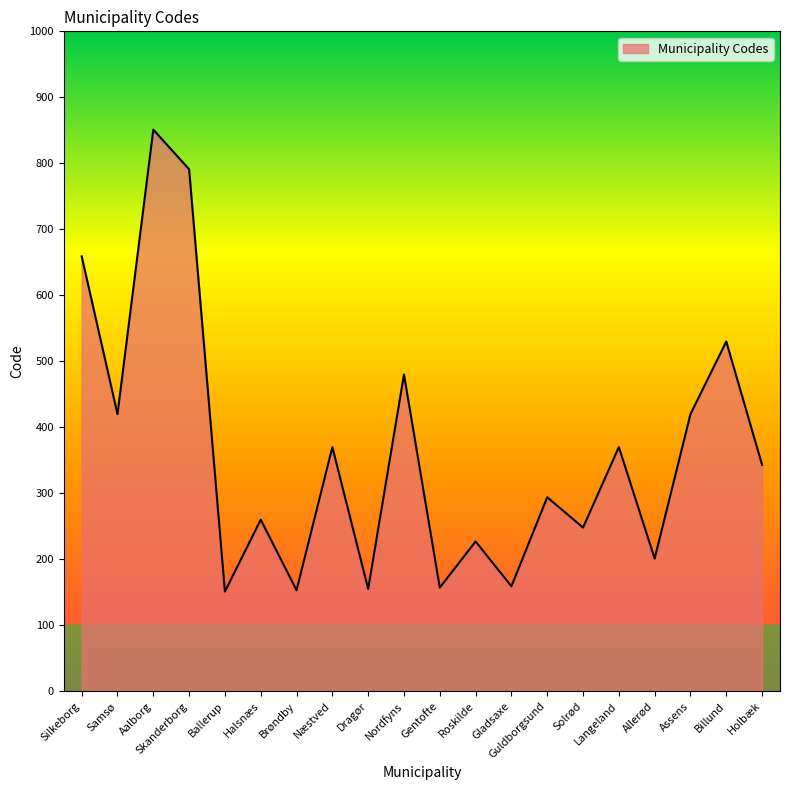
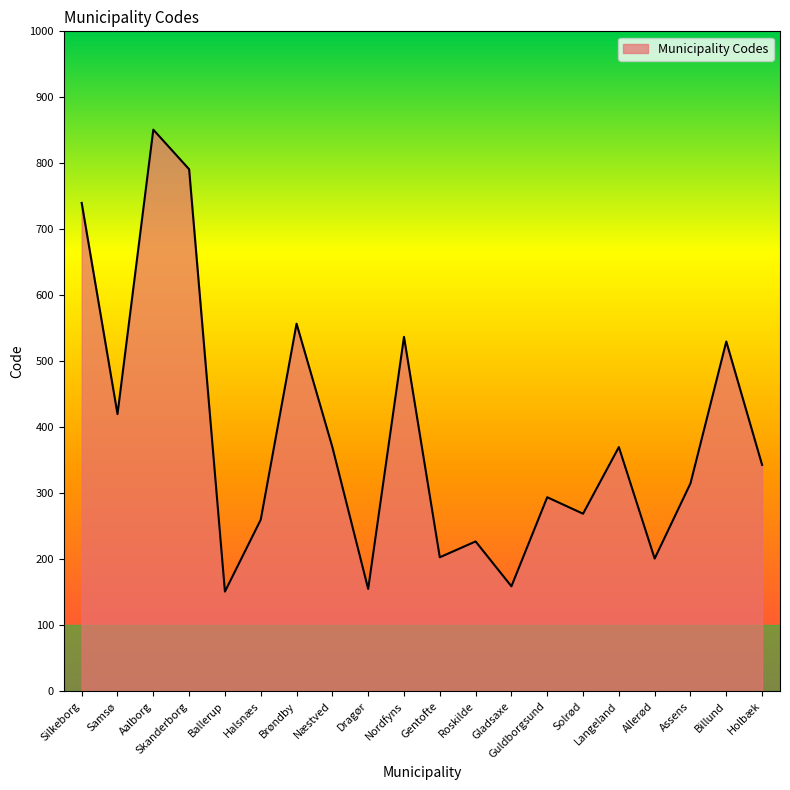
Silkeborg: 660 -> 740
Brøndby: 150 -> 560
Nordfyns: 480 -> 540
Gentofte: 160 -> 200
Solrød: 250 -> 270
Assens: 420 -> 320
